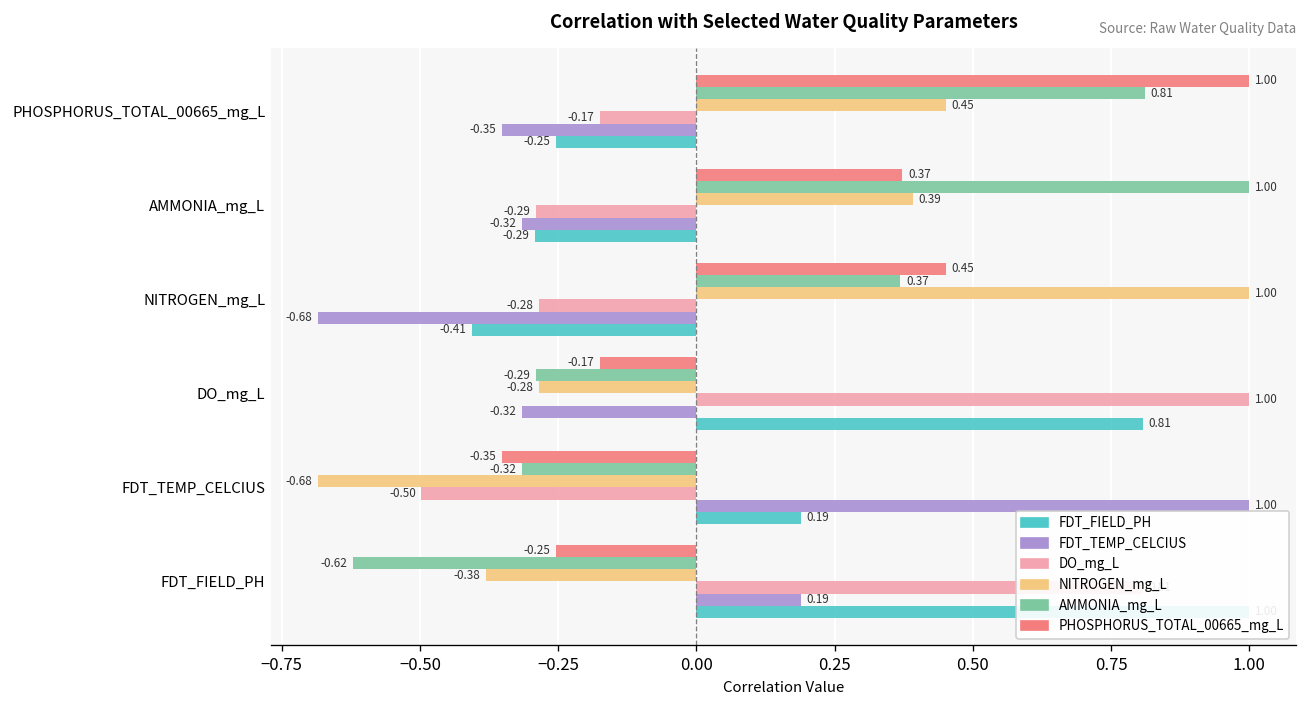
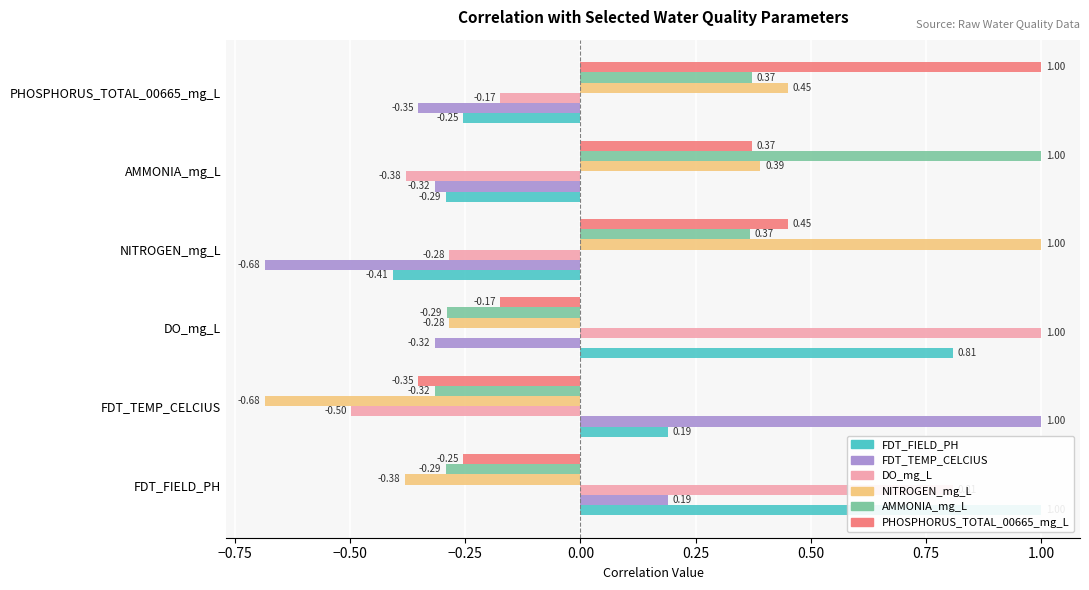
AMMONIA_mg_L, PHOSPHORUS_TOTAL_00665_mg_L: 0.81 -> 0.37
DO_mg_L, AMMONIA_mg_L: -0.29 -> -0.38
AMMONIA_mg_L, FDT_FIELD_PH: -0.62 -> -0.29
